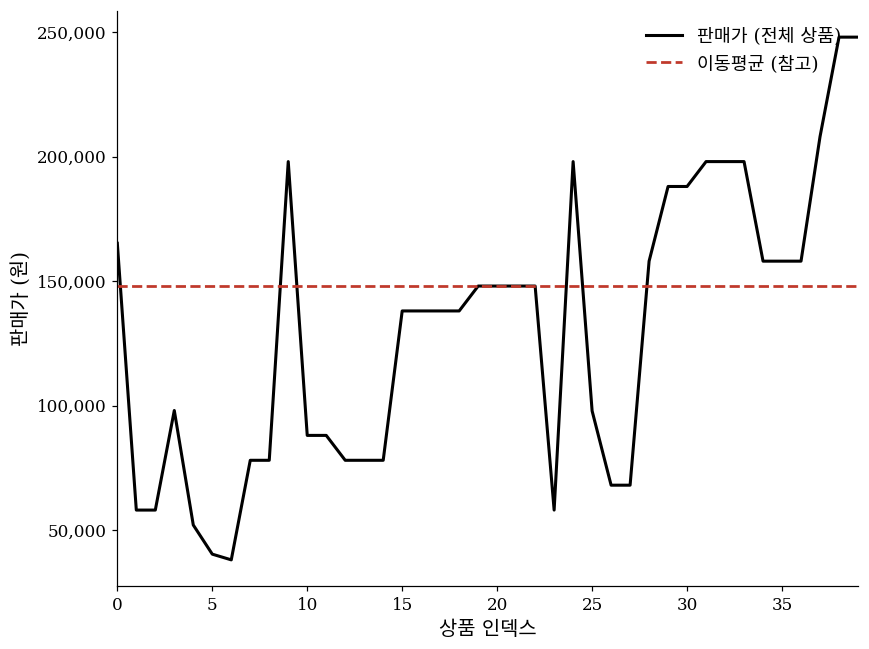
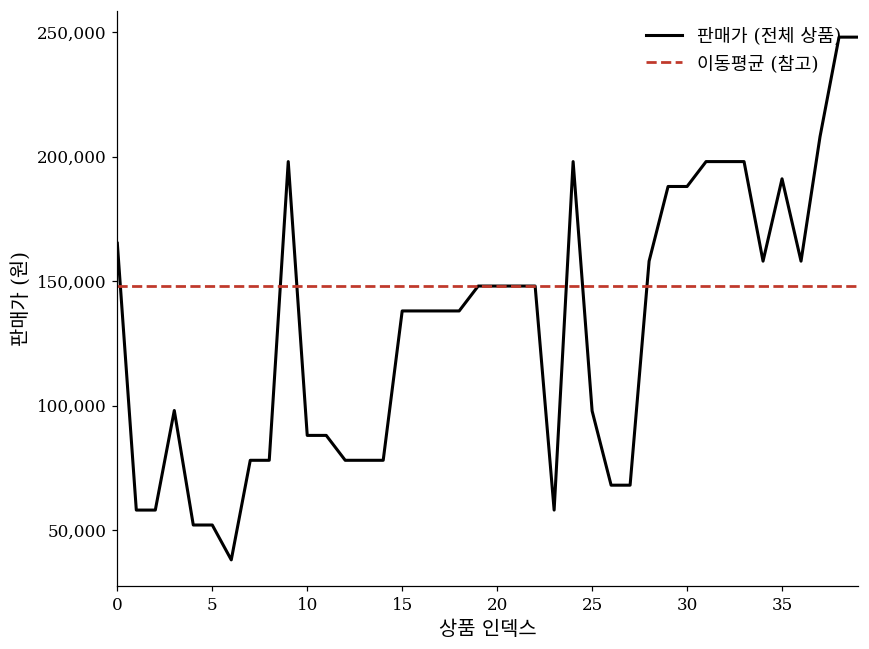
판매가 (전체 상품), 5: 40,000 -> 52,000
판매가 (전체 상품), 35: 158,000 -> 191,000
